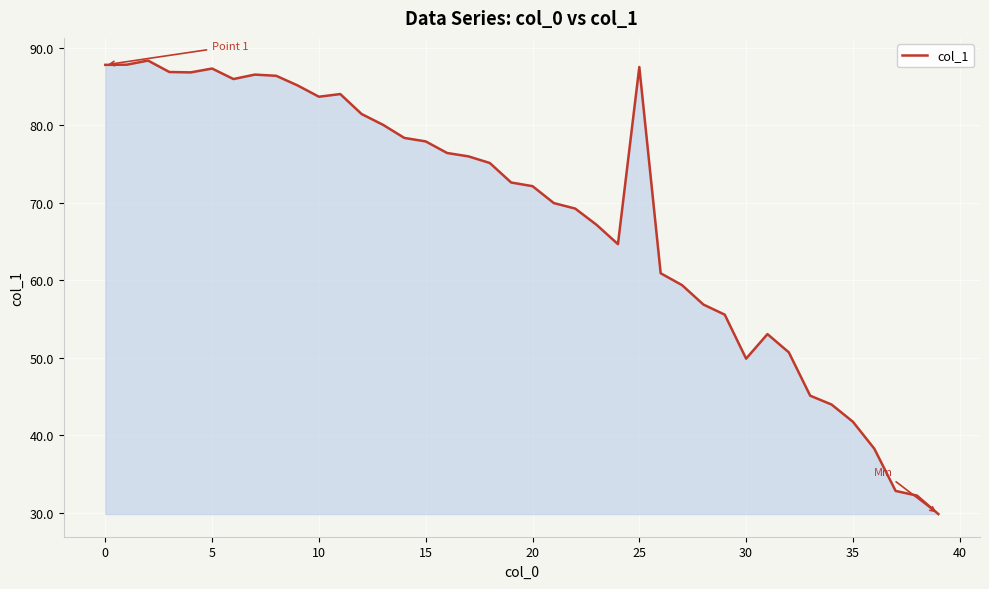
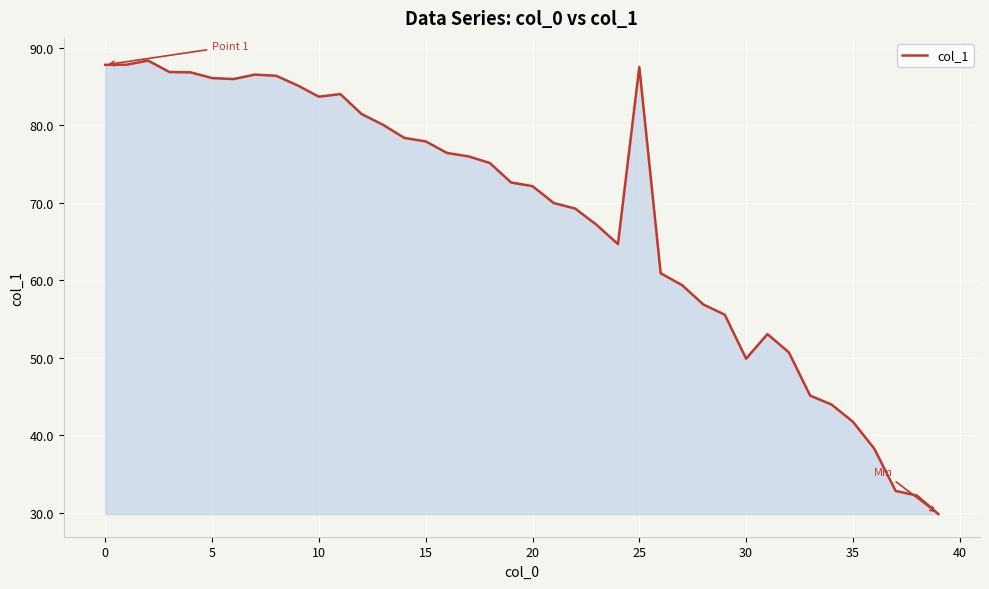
5: 87 -> 86
